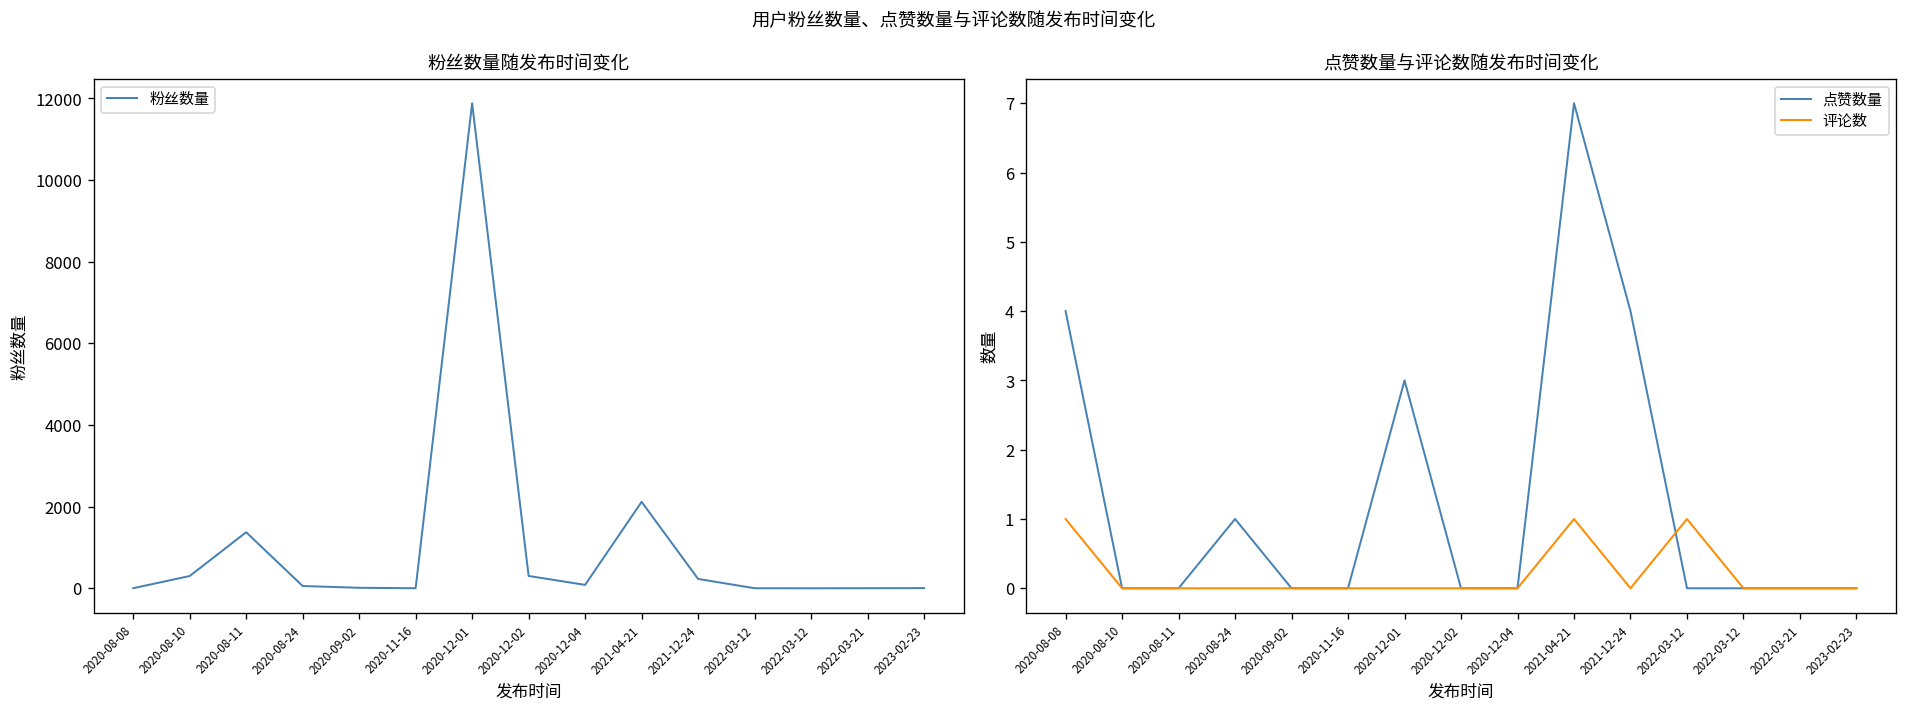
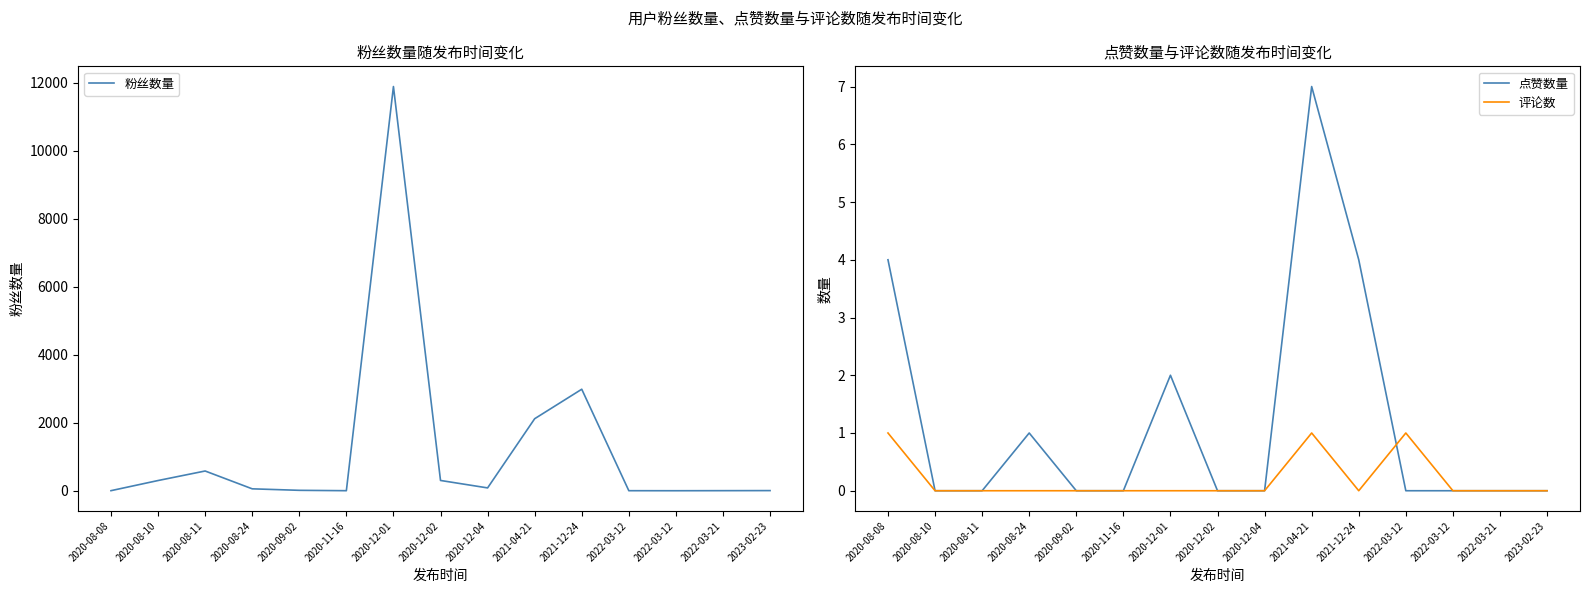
粉丝数量随发布时间变化, 2020-08-11: 1400 -> 600
粉丝数量随发布时间变化, 2021-12-24: 200 -> 3000
点赞数量与评论数随发布时间变化, 点赞数量, 2020-12-01: 3 -> 2
